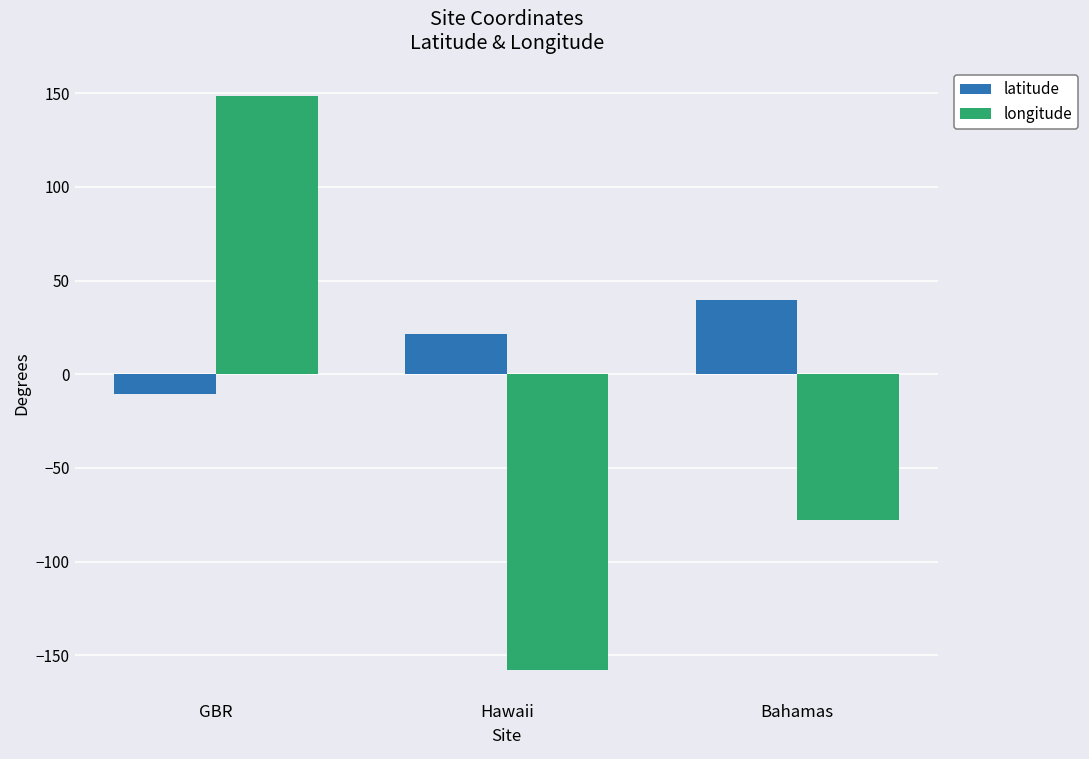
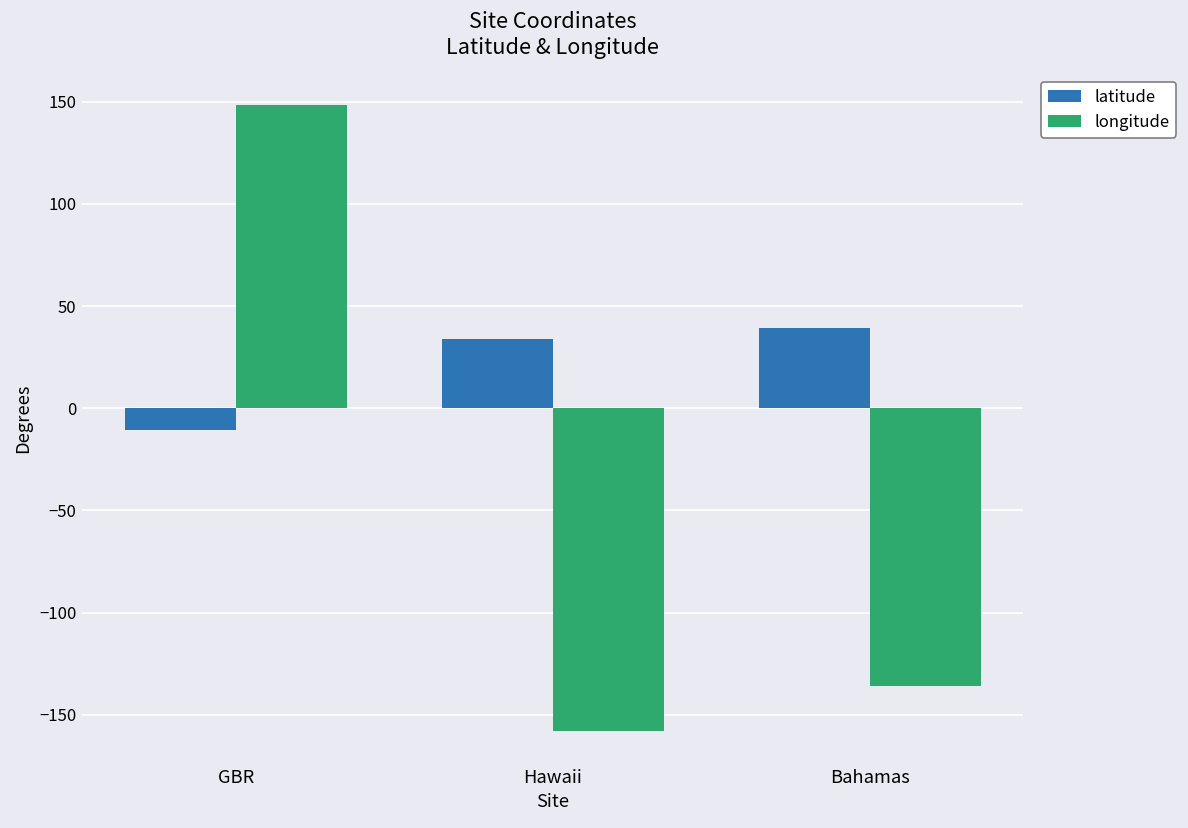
latitude, Hawaii: 22 -> 34
longitude, Bahamas: -78 -> -136
